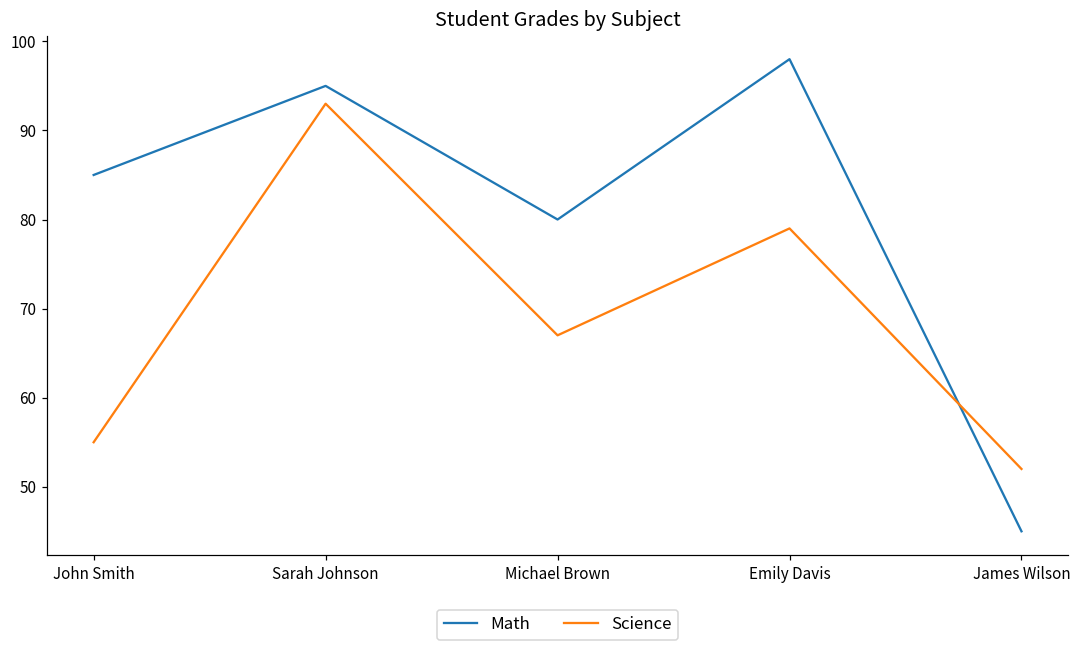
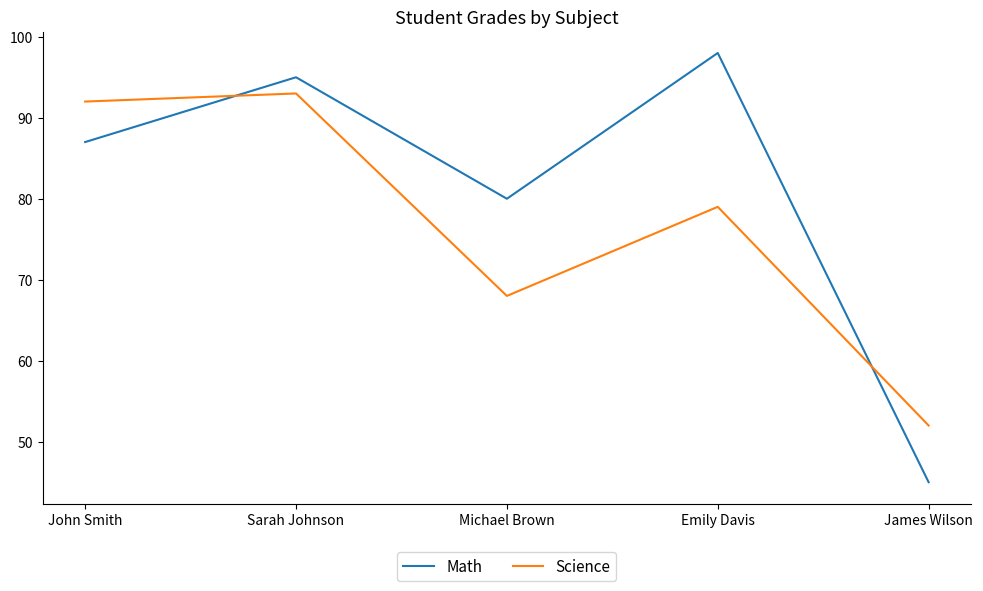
Math, John Smith: 85 -> 87
Science, John Smith: 55 -> 92
Science, Michael Brown: 67 -> 68
